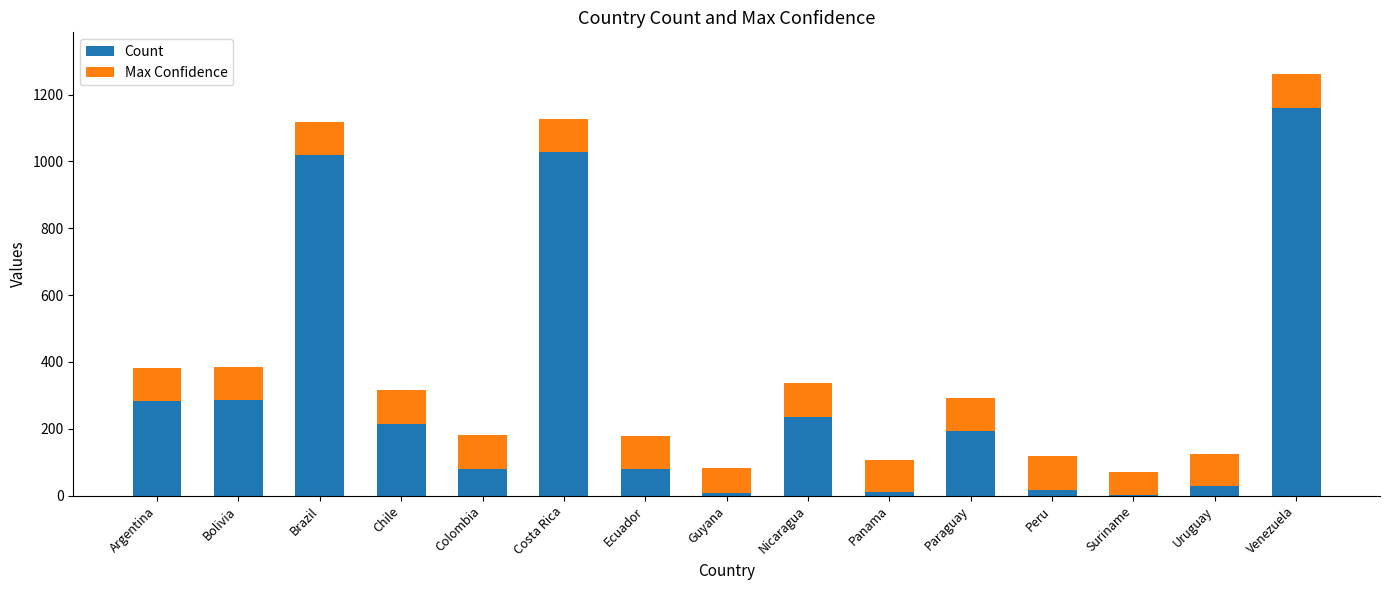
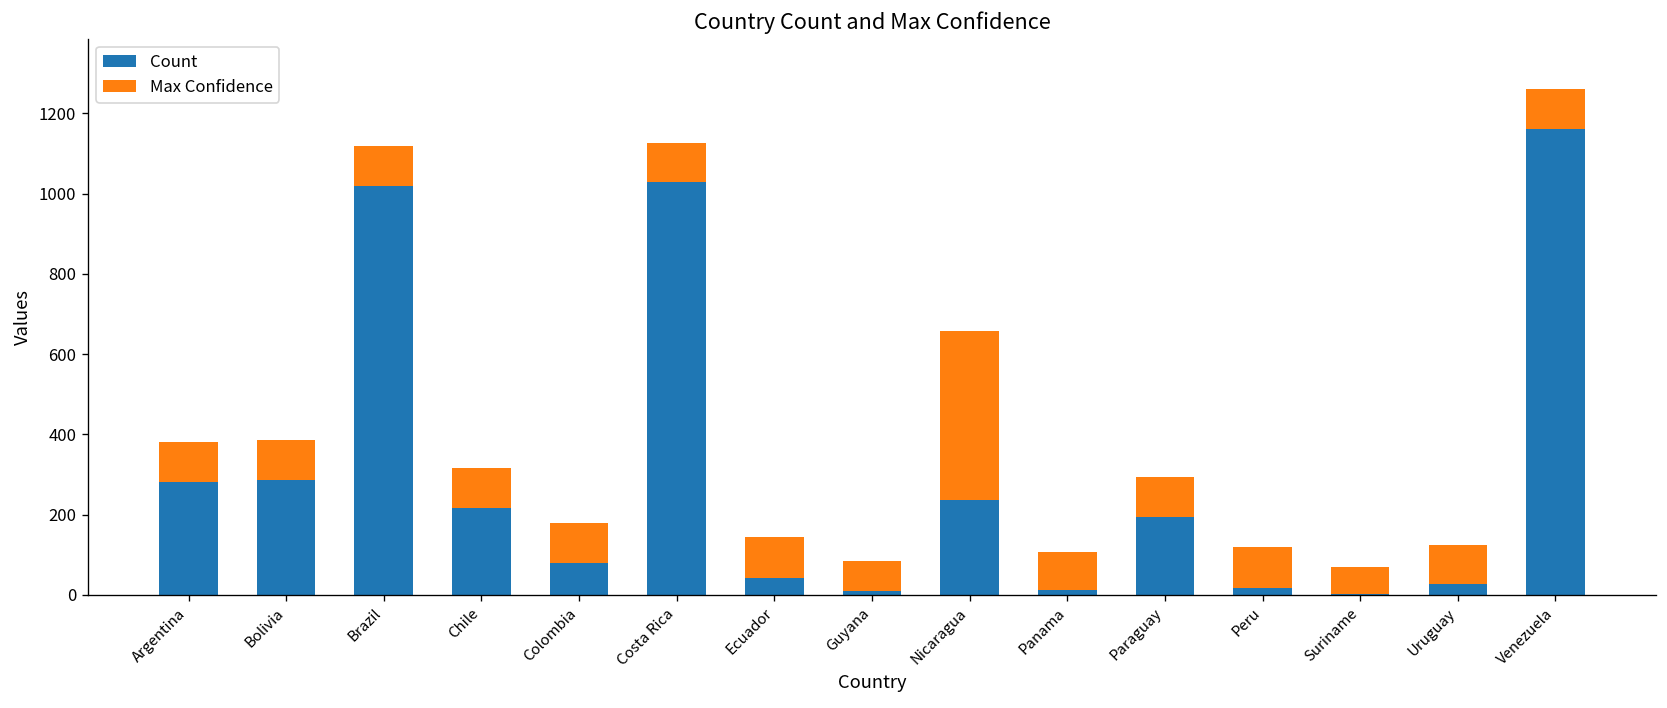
Count, Ecuador: 80 -> 40
Max Confidence, Nicaragua: 100 -> 420
